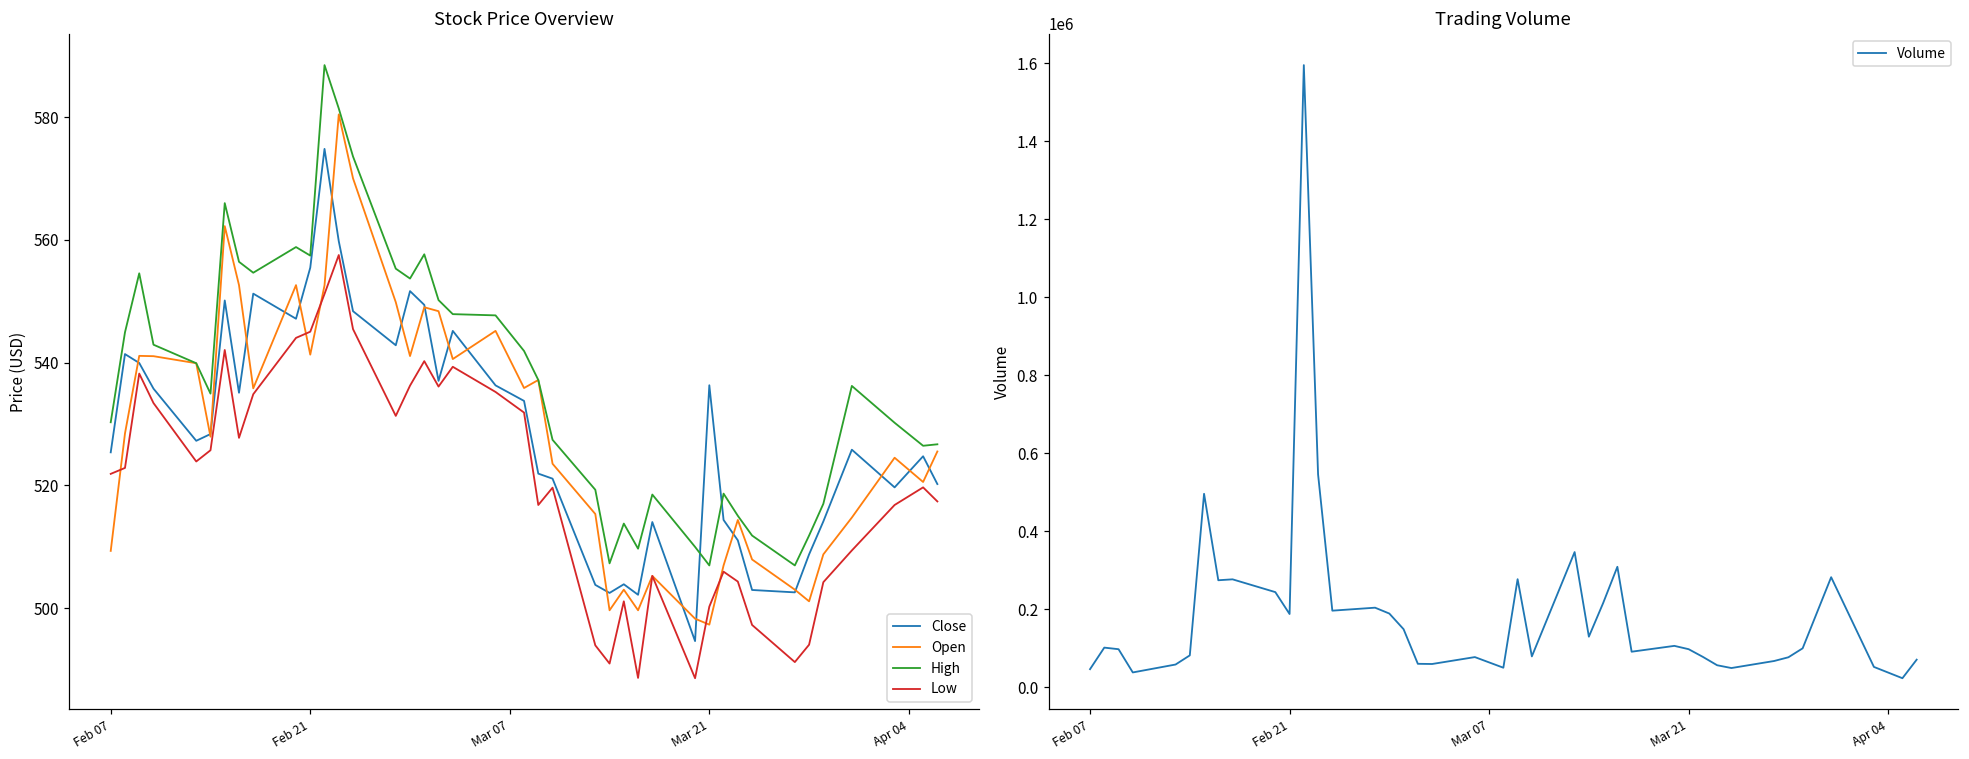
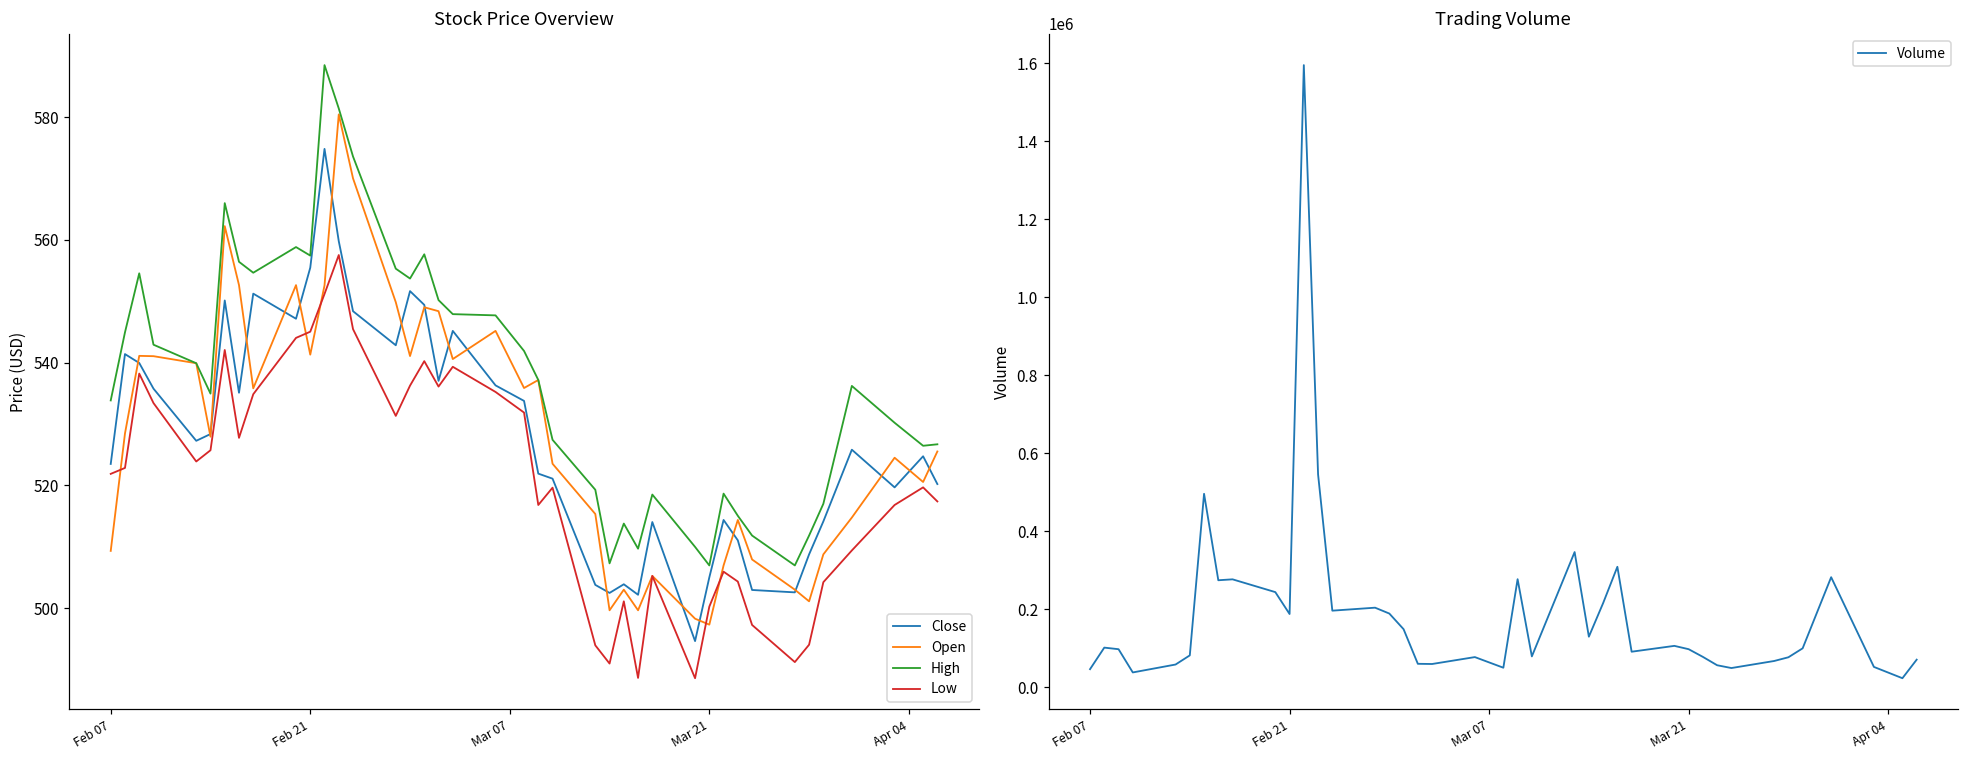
Stock Price Overview, Close, Feb 07: 525 -> 524
Stock Price Overview, High, Feb 07: 530 -> 534
Stock Price Overview, Close, Mar 21: 536 -> 505
